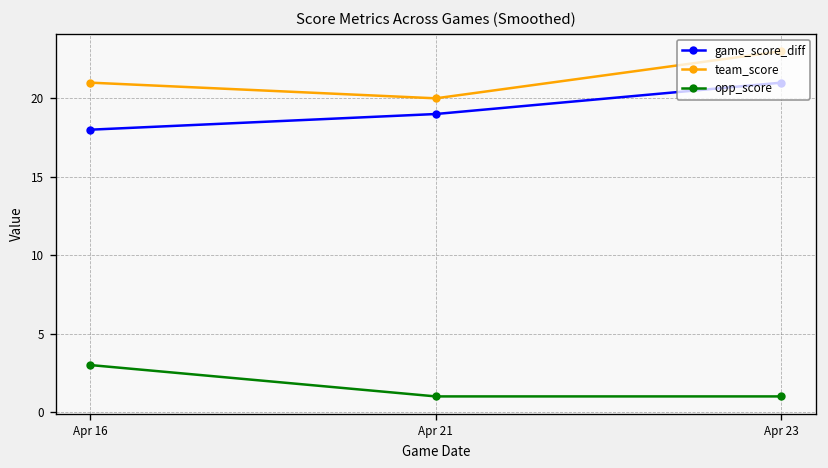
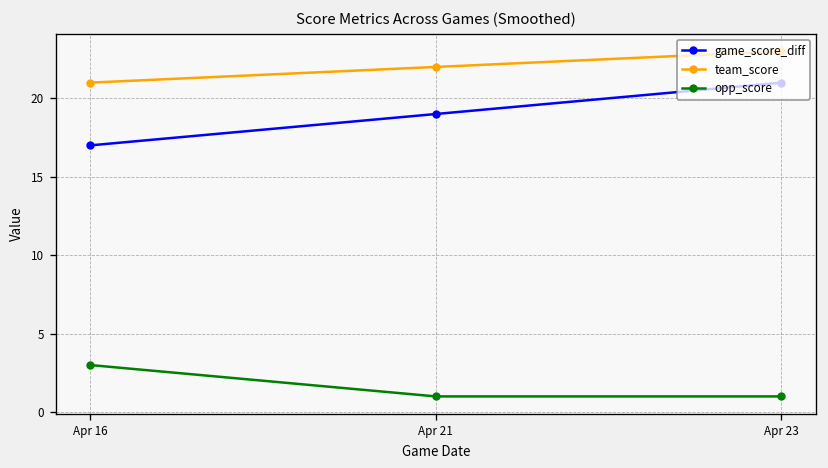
game_score_diff, Apr 16: 18 -> 17
team_score, Apr 21: 20 -> 22
